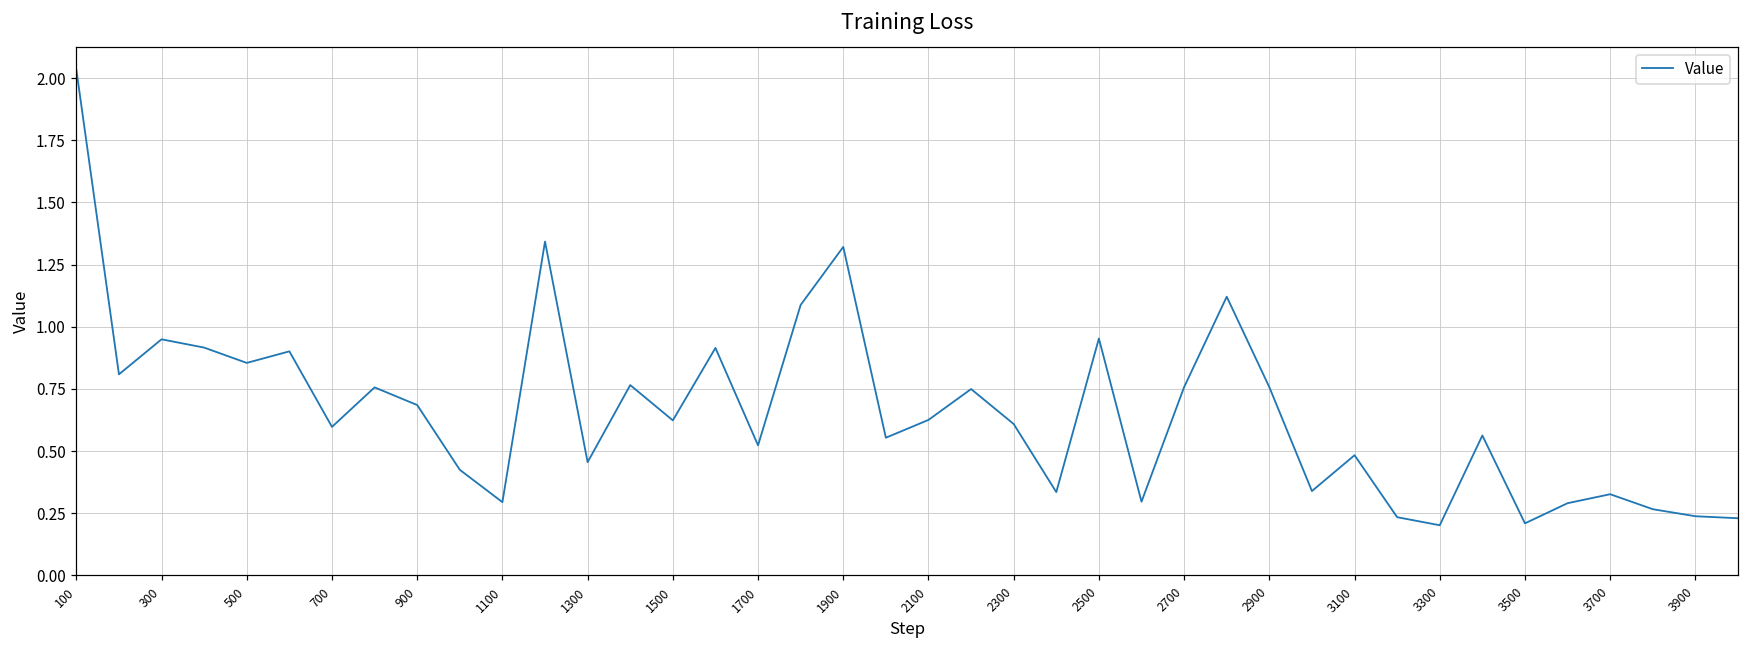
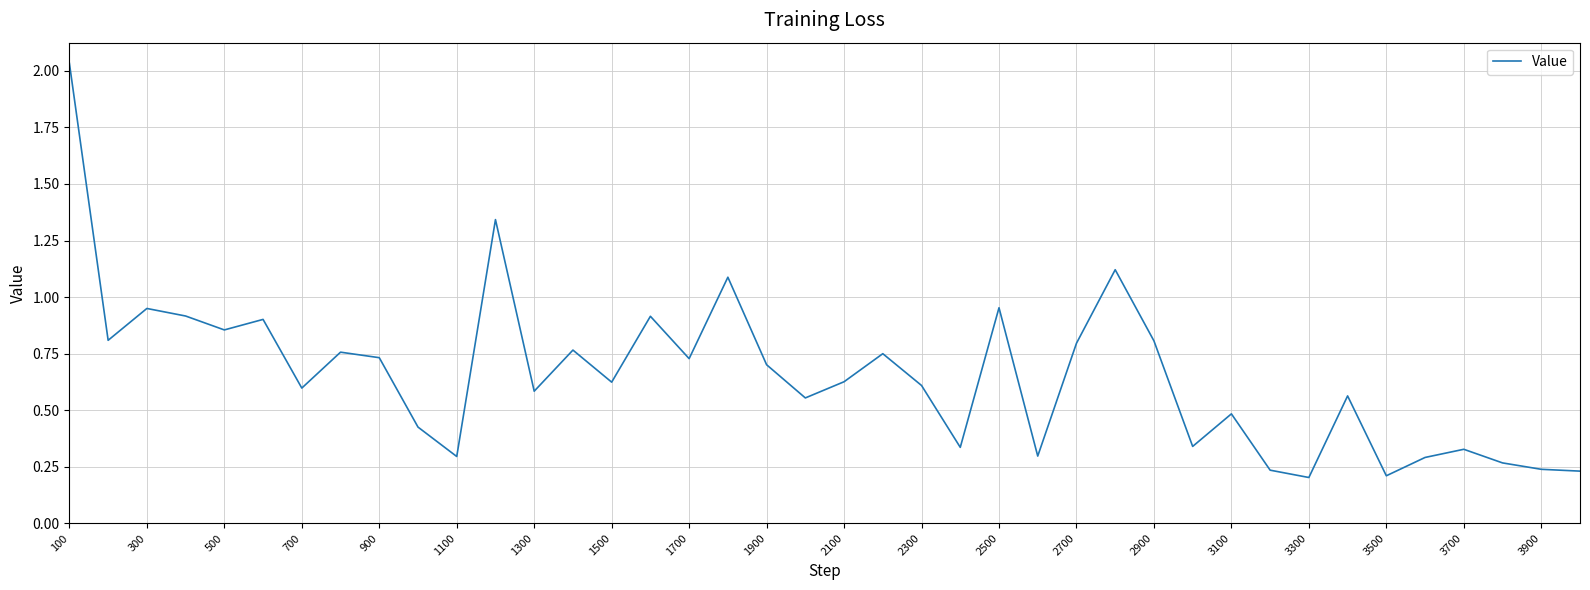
900: 0.69 -> 0.73
1300: 0.46 -> 0.58
1700: 0.52 -> 0.73
1900: 1.32 -> 0.70
2700: 0.76 -> 0.80
2900: 0.76 -> 0.81
